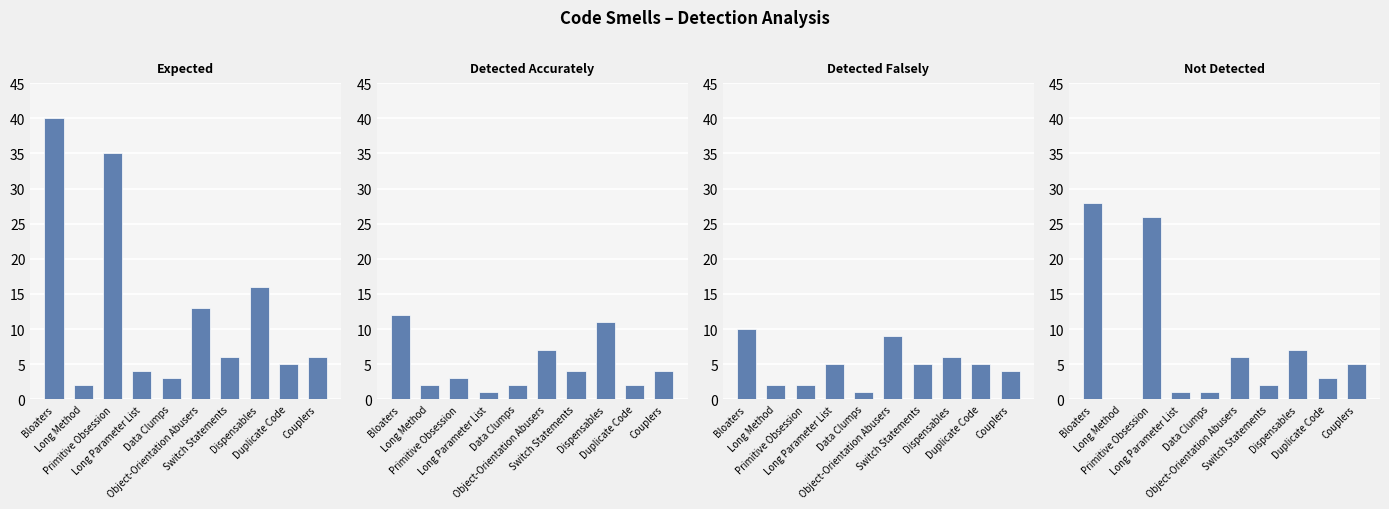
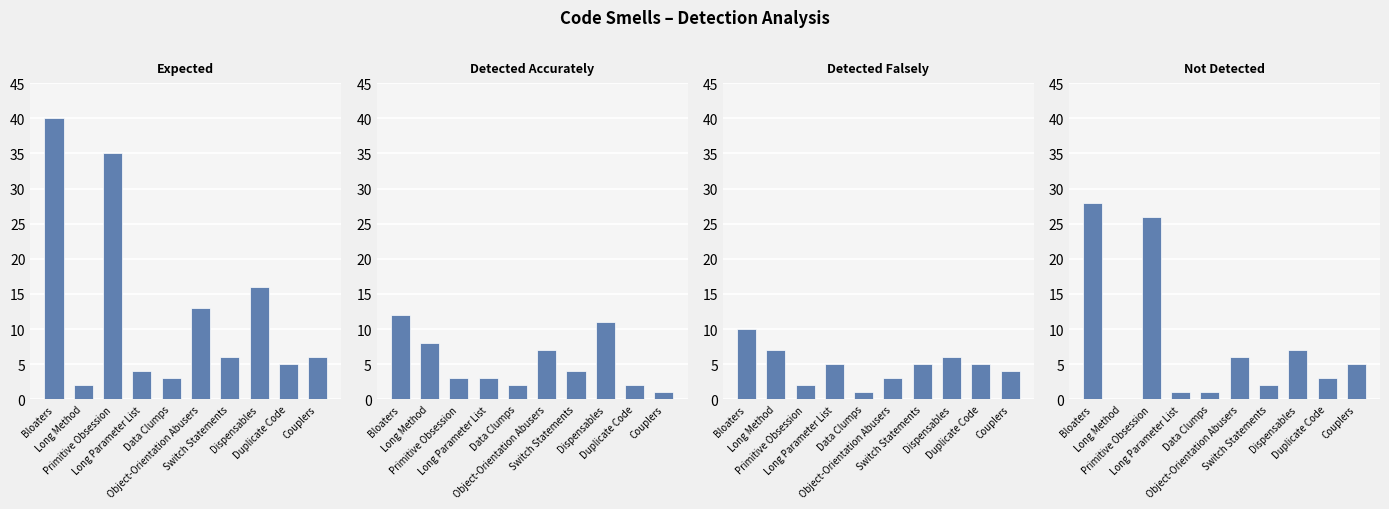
Detected Accurately, Long Method: 2 -> 8
Detected Accurately, Long Parameter List: 1 -> 3
Detected Accurately, Couplers: 4 -> 1
Detected Falsely, Long Method: 2 -> 7
Detected Falsely, Object-Orientation Abusers: 9 -> 3
